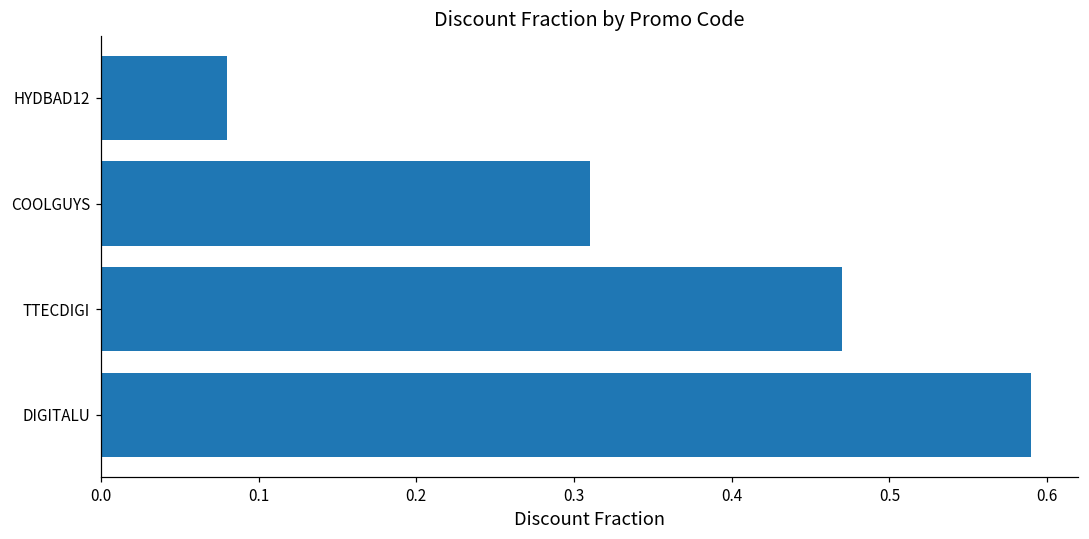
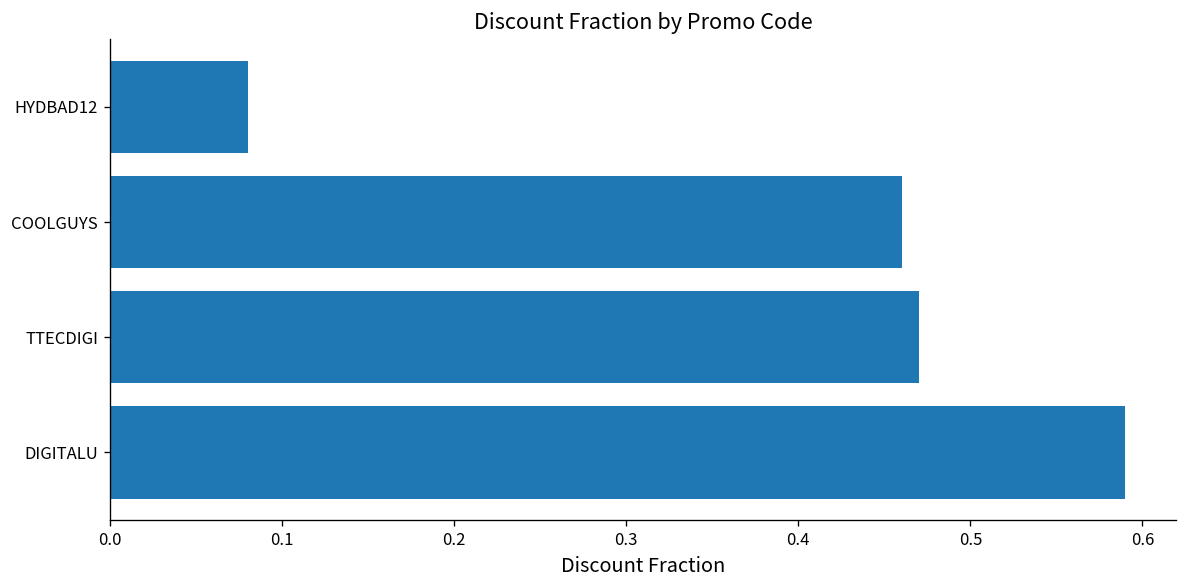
COOLGUYS: 0.31 -> 0.46
